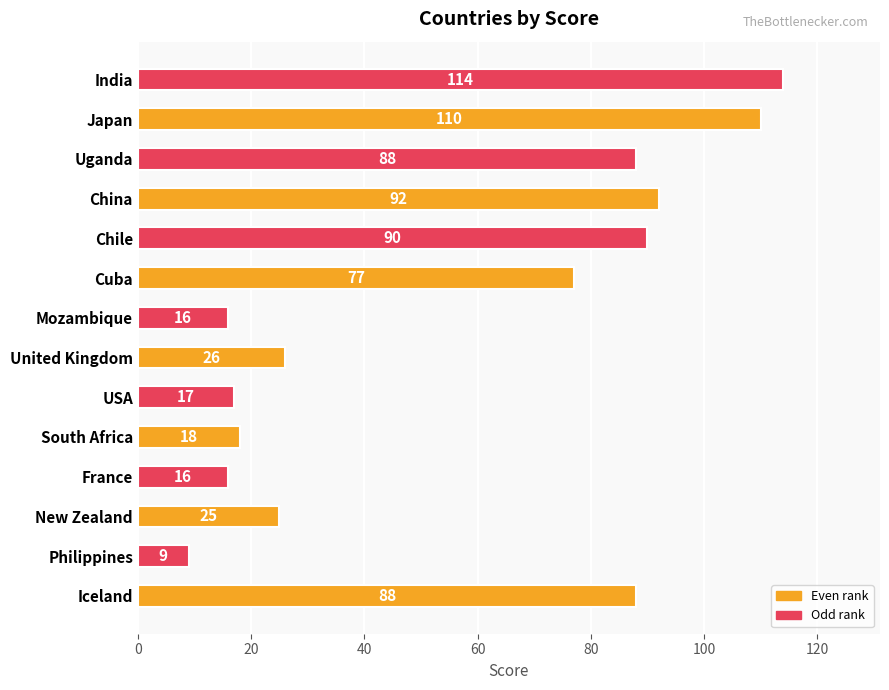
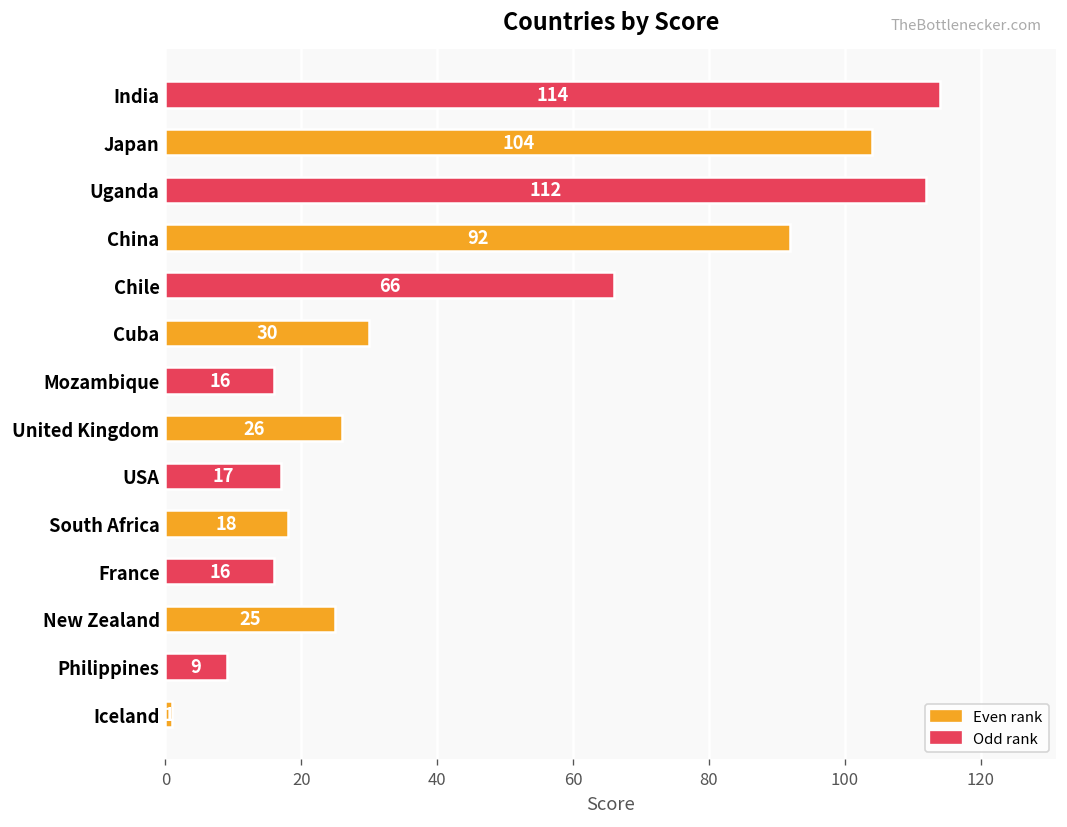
Japan: 110 -> 104
Uganda: 88 -> 112
Chile: 90 -> 66
Cuba: 77 -> 30
Iceland: 88 -> 1
